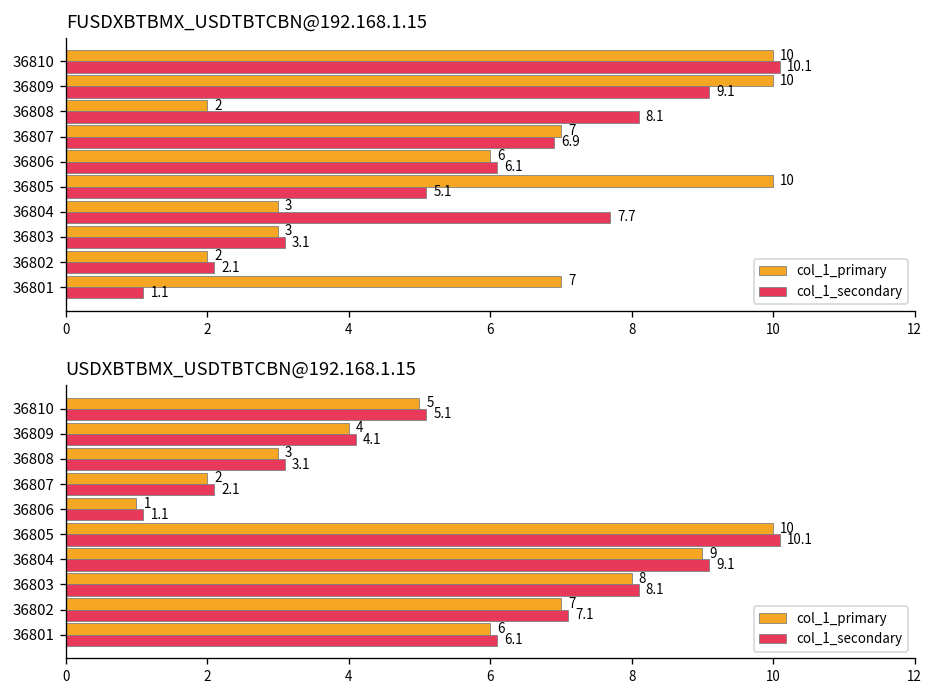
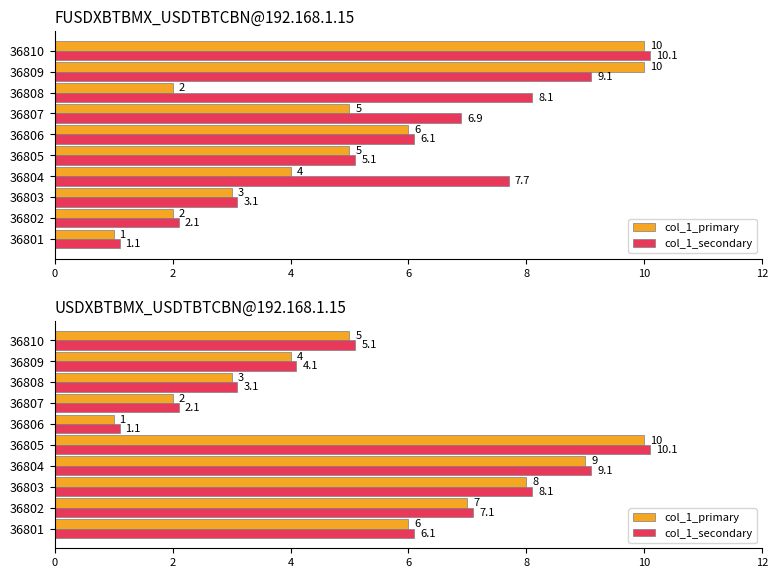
FUSDXBTBMX_USDTBTCBN@192.168.1.15, col_1_primary, 36807: 7 -> 5
FUSDXBTBMX_USDTBTCBN@192.168.1.15, col_1_primary, 36805: 10 -> 5
FUSDXBTBMX_USDTBTCBN@192.168.1.15, col_1_primary, 36804: 3 -> 4
FUSDXBTBMX_USDTBTCBN@192.168.1.15, col_1_primary, 36801: 7 -> 1
